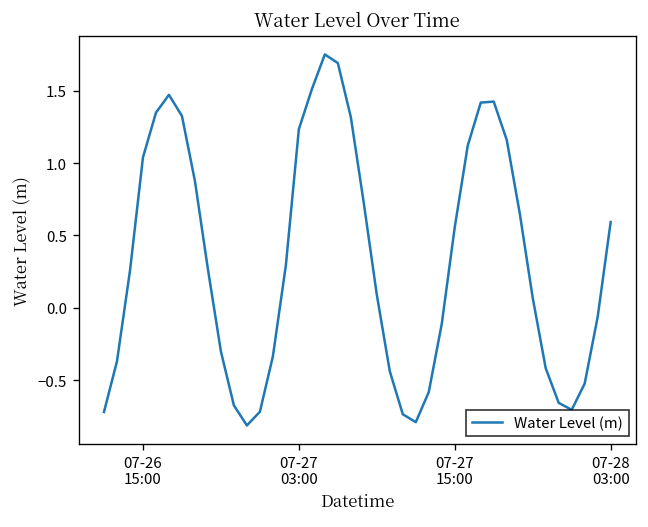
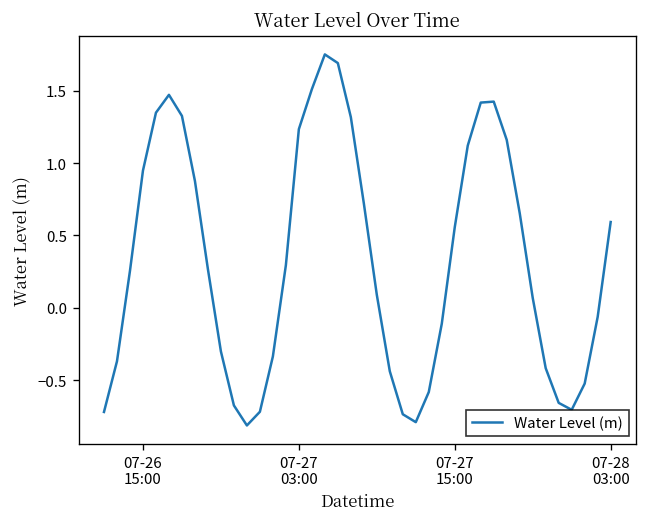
07-26 15:00: 1.04 -> 0.95
